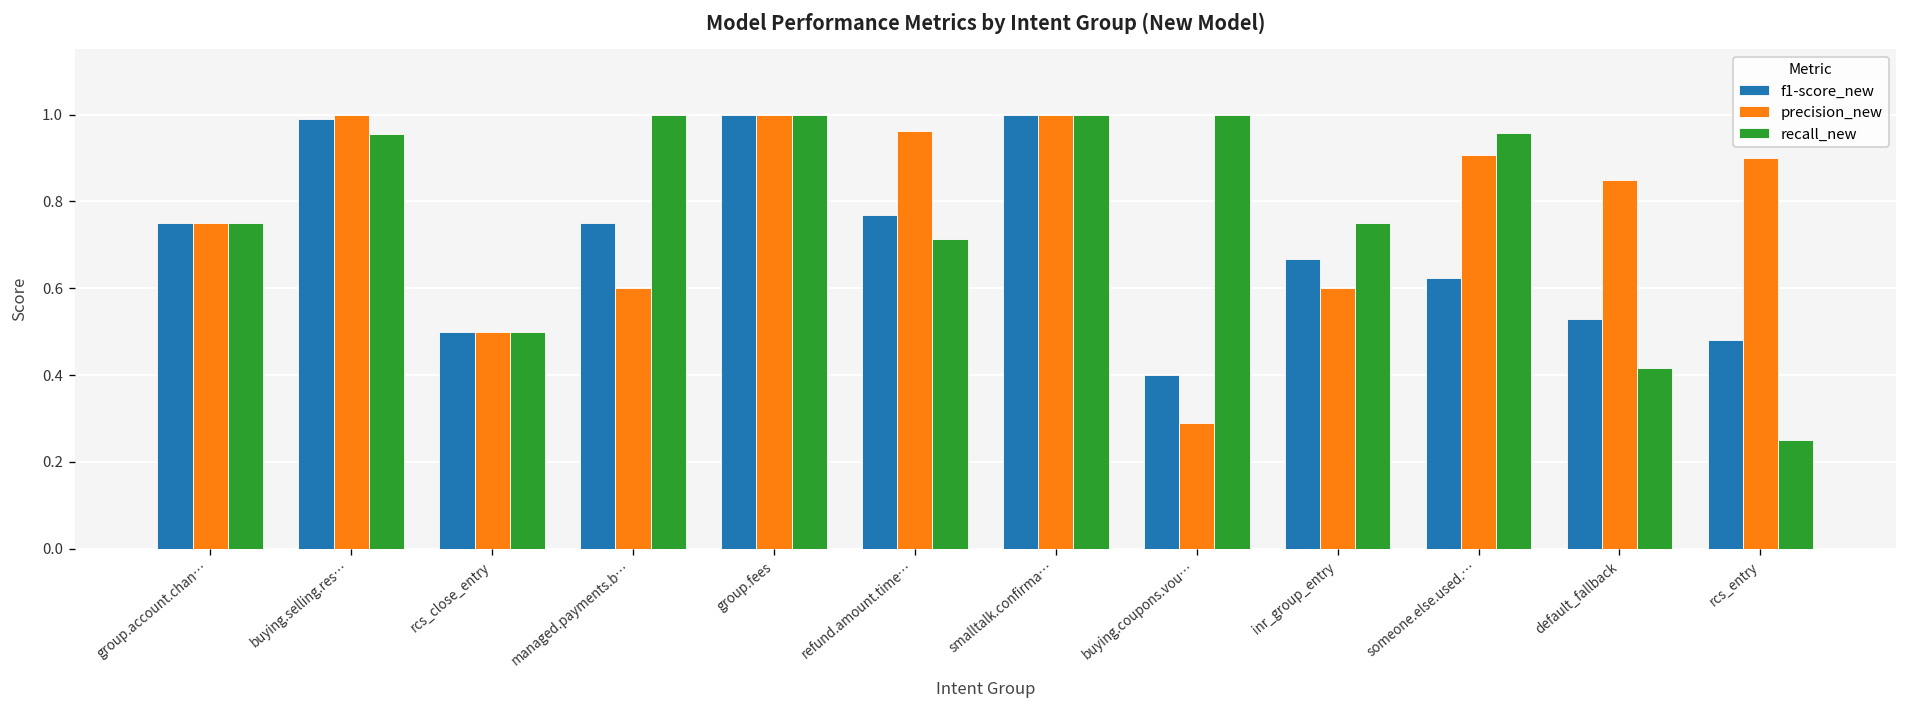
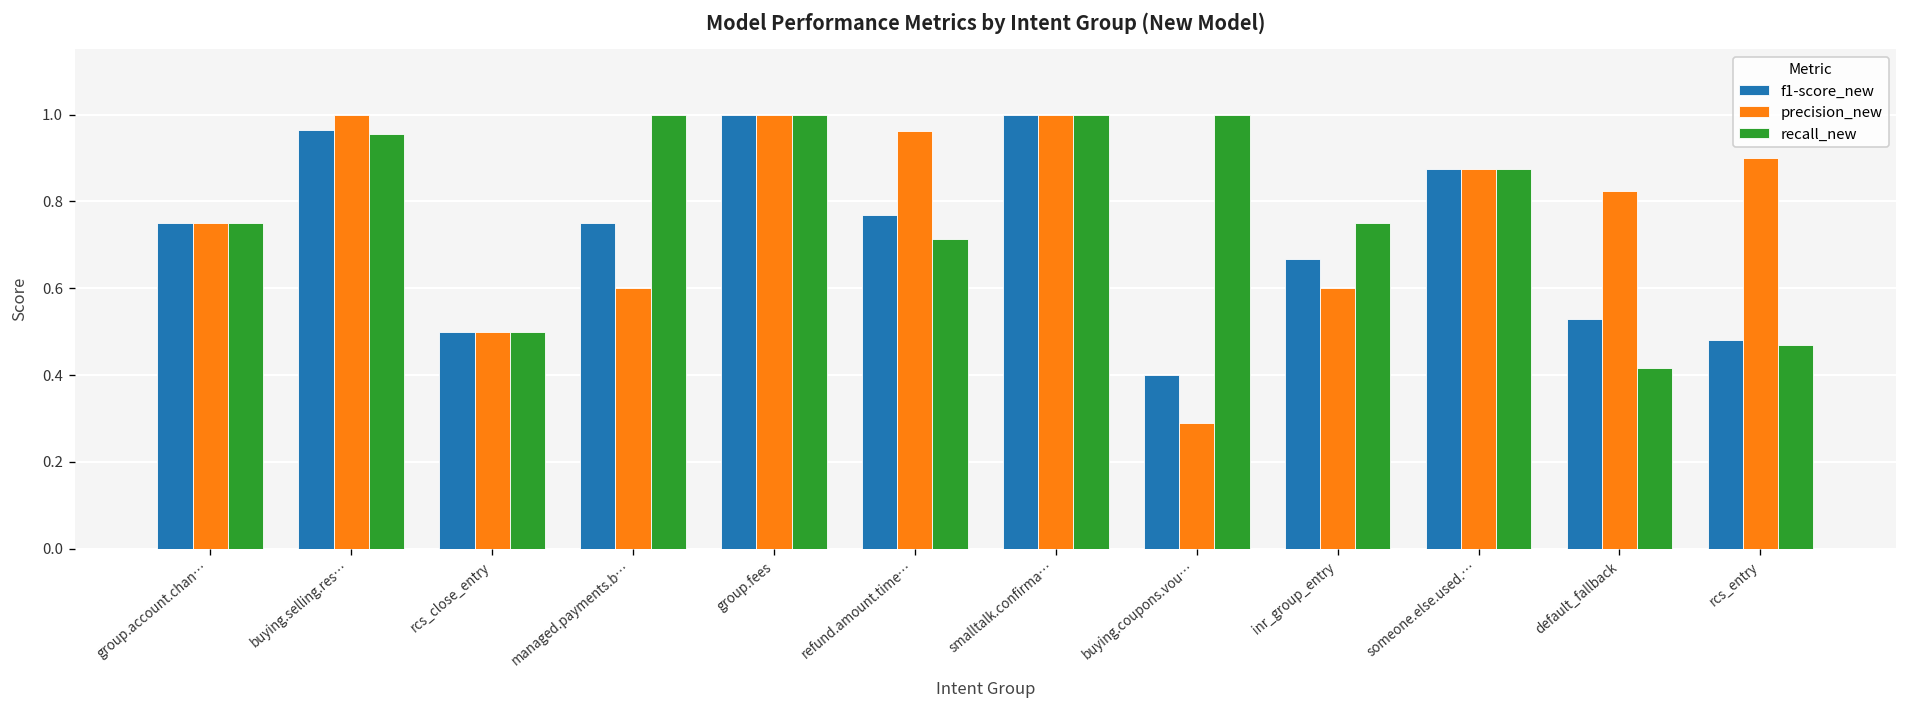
f1-score_new, buying.selling.res…: 0.99 -> 0.96
f1-score_new, someone.else.used.…: 0.62 -> 0.88
precision_new, someone.else.used.…: 0.91 -> 0.88
recall_new, someone.else.used.…: 0.96 -> 0.88
precision_new, default_fallback: 0.85 -> 0.82
recall_new, rcs_entry: 0.25 -> 0.47
